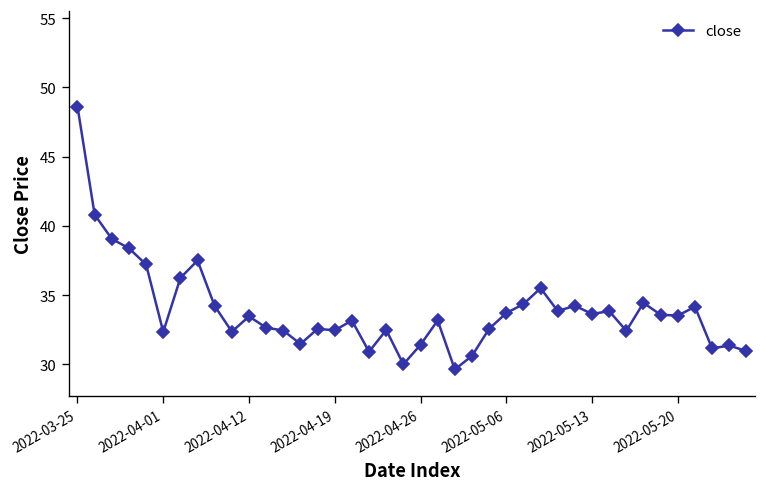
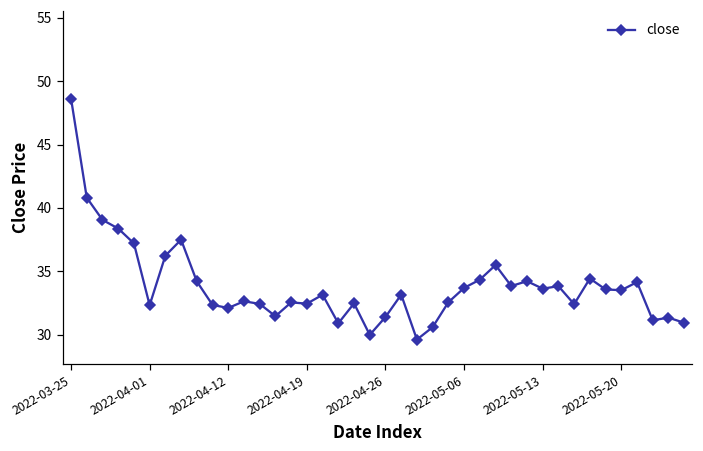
2022-04-12: 33.5 -> 32.1
